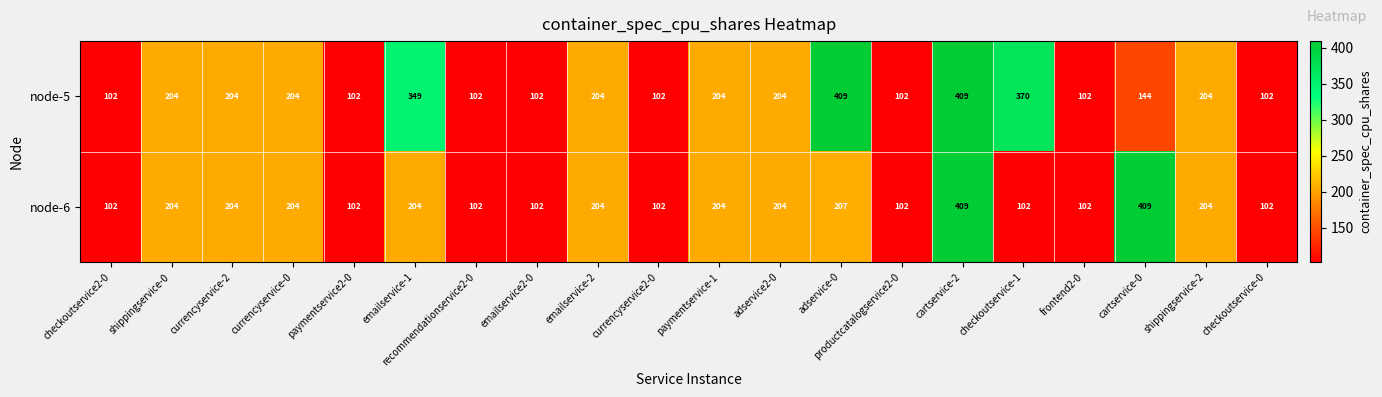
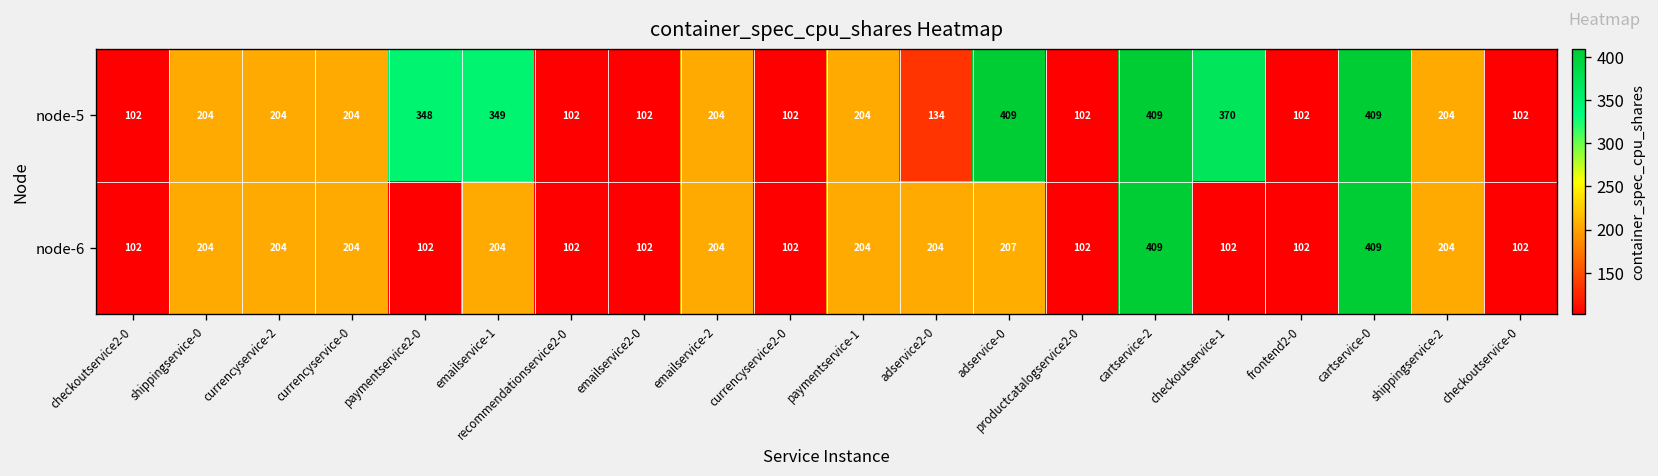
node-5, paymentservice2-0: 102 -> 348
node-5, adservice2-0: 204 -> 134
node-5, cartservice-0: 144 -> 409
